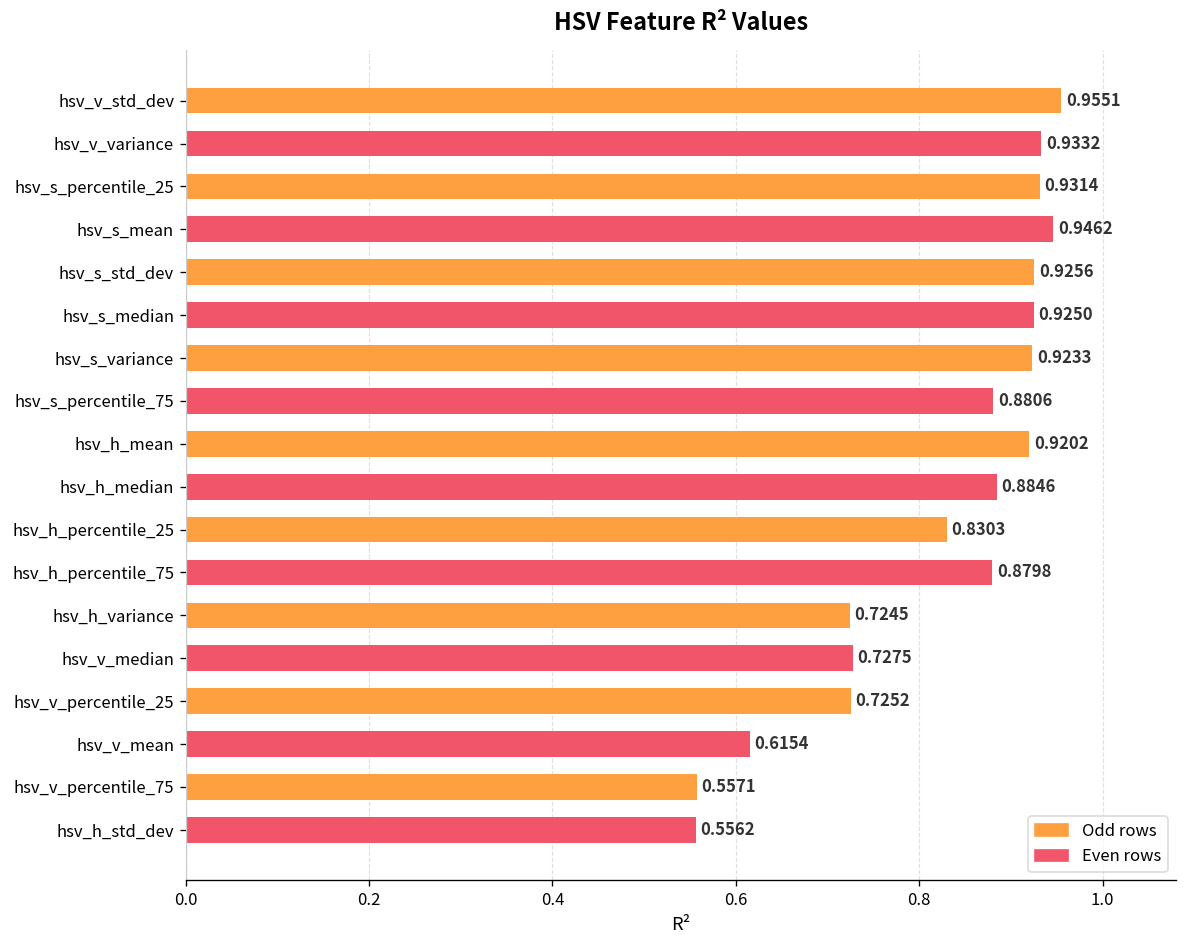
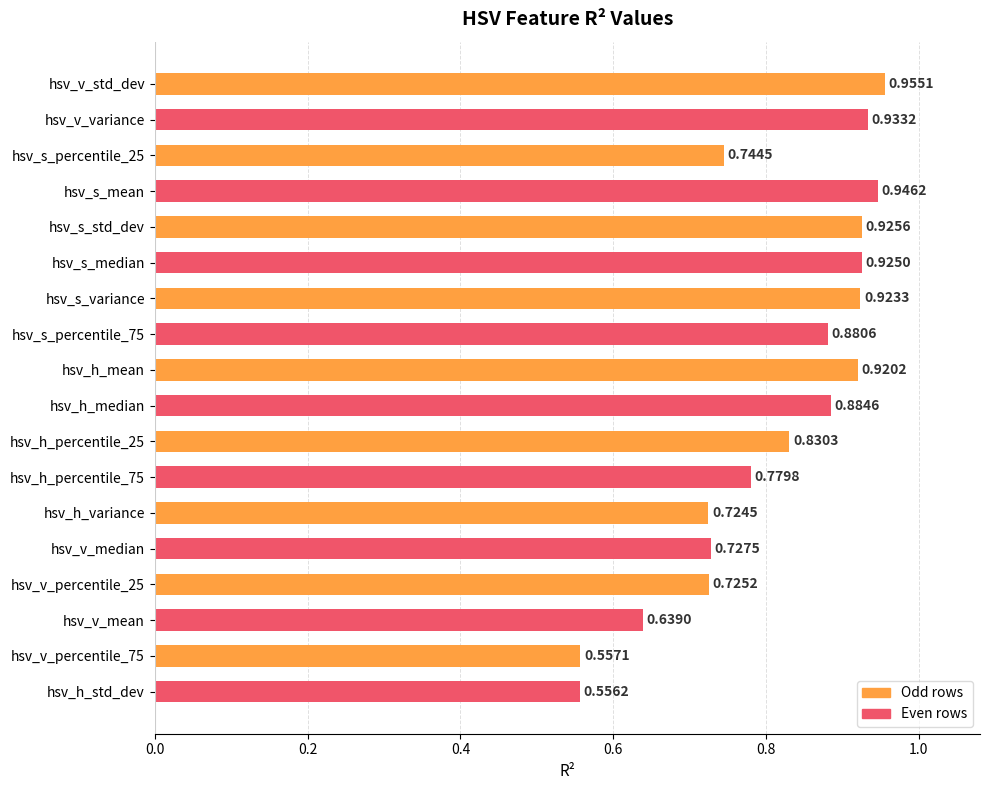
hsv_s_percentile_25: 0.9314 -> 0.7445
hsv_h_percentile_75: 0.8798 -> 0.7798
hsv_v_mean: 0.6154 -> 0.6390
